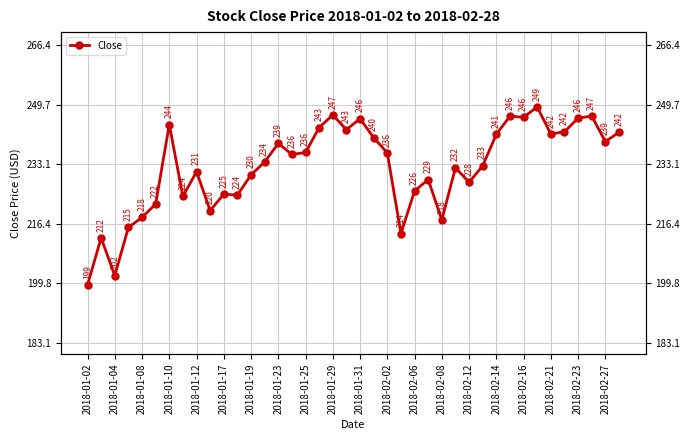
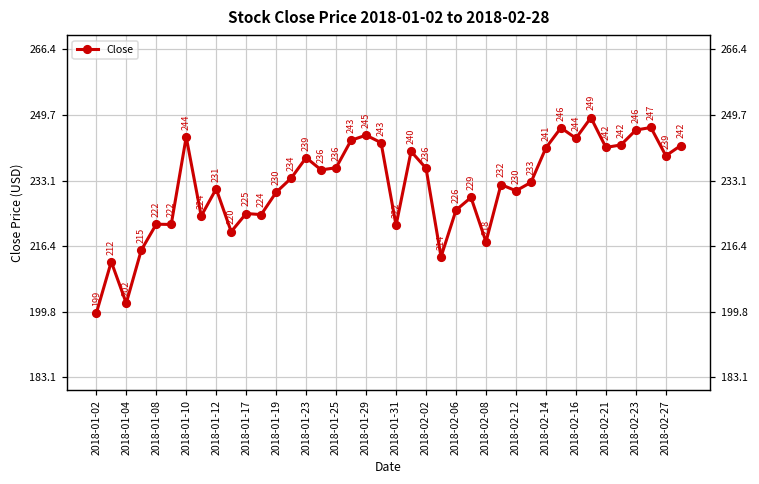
2018-01-08: 218 -> 222
2018-01-29: 247 -> 245
2018-01-31: 246 -> 222
2018-02-12: 228 -> 230
2018-02-16: 246 -> 244
